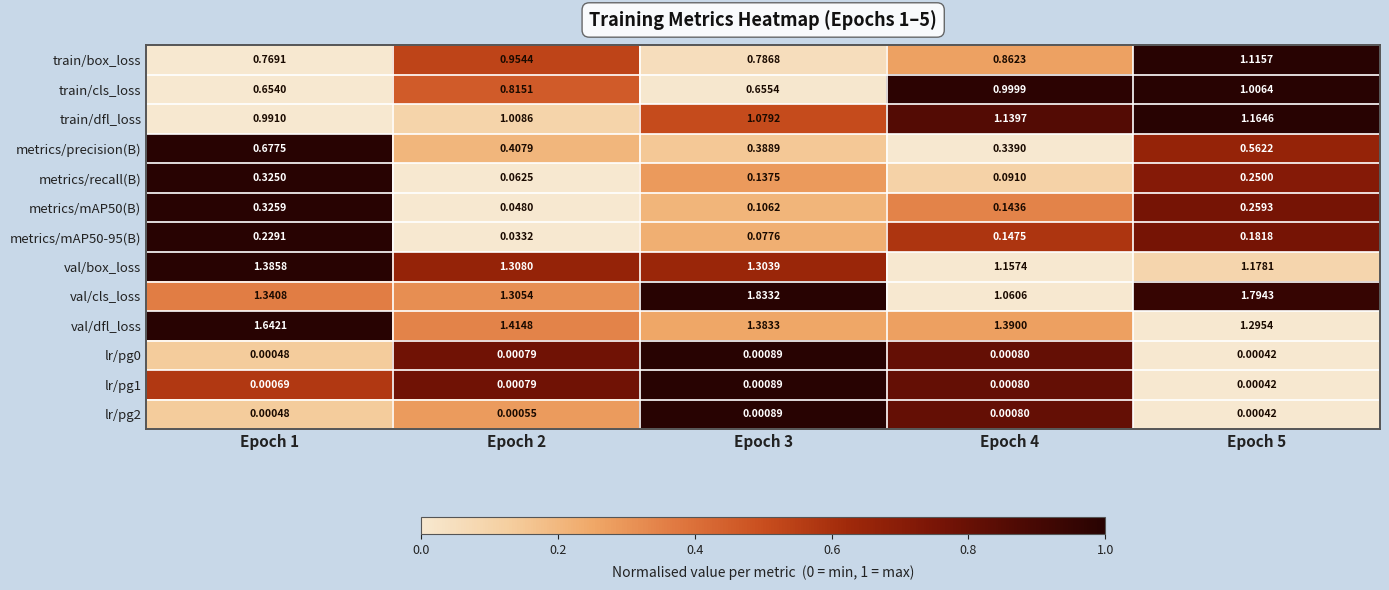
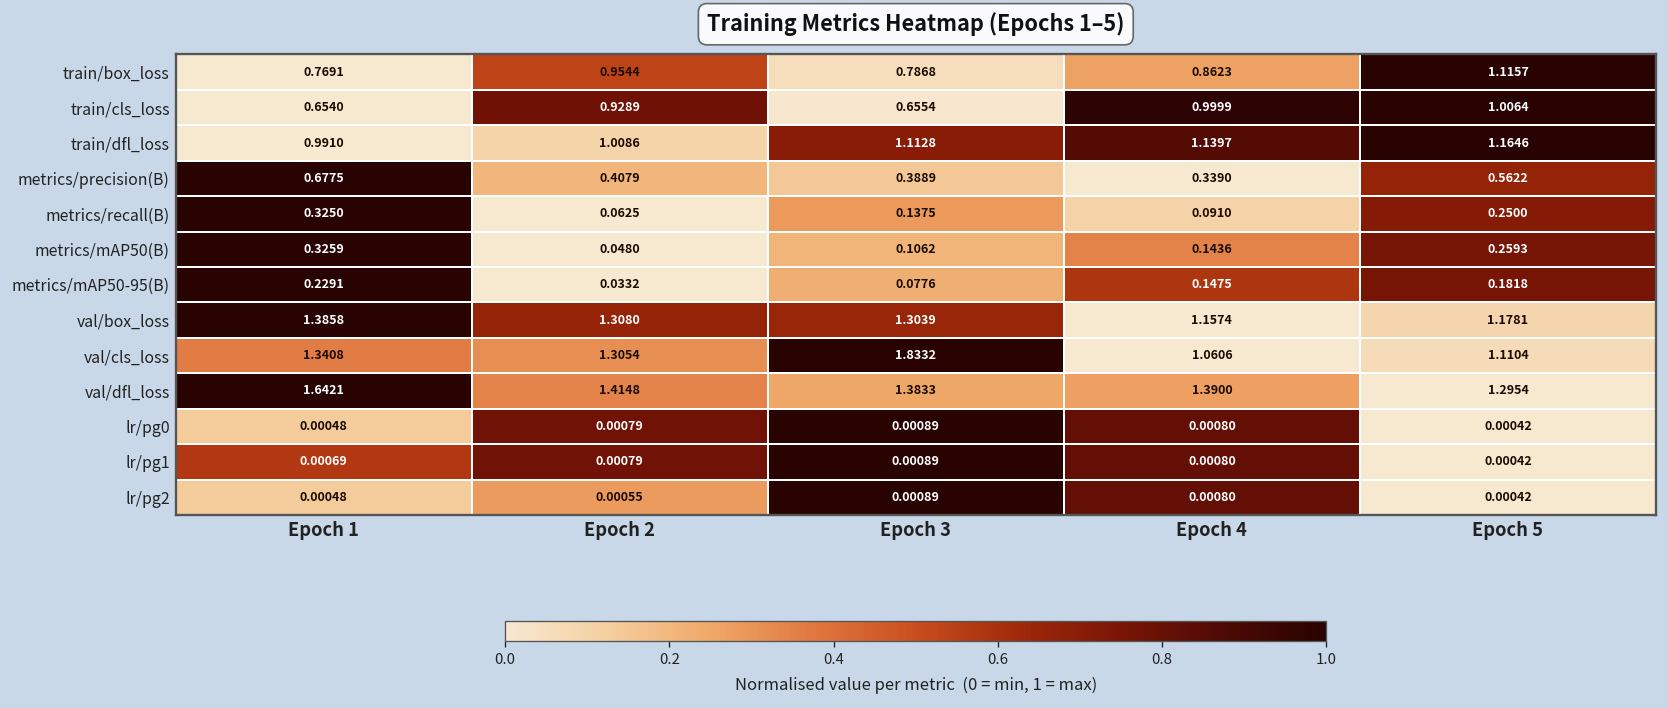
train/cls_loss, Epoch 2: 0.8151 -> 0.9289
train/dfl_loss, Epoch 3: 1.0792 -> 1.1128
val/cls_loss, Epoch 5: 1.7943 -> 1.1104
